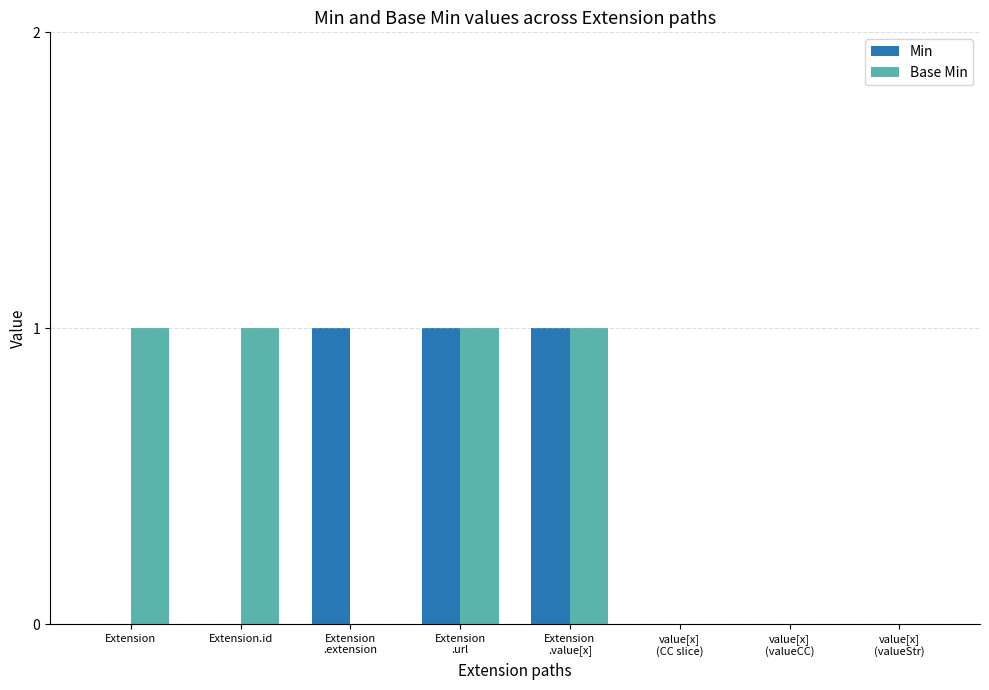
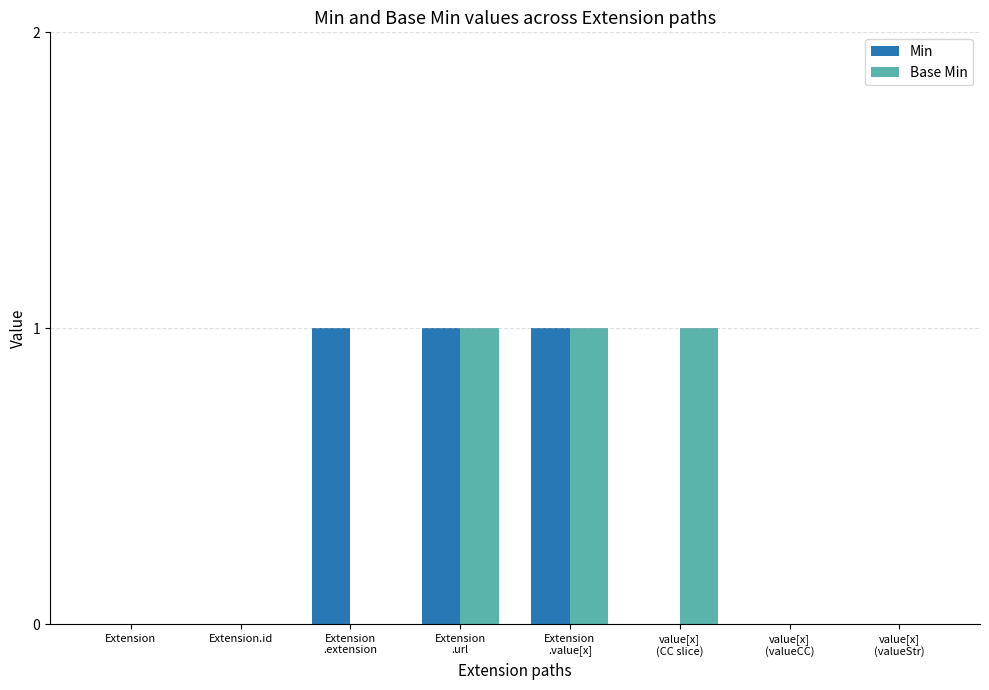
Base Min, Extension: 1 -> 0
Base Min, Extension.id: 1 -> 0
Base Min, value[x] (CC slice): 0 -> 1
